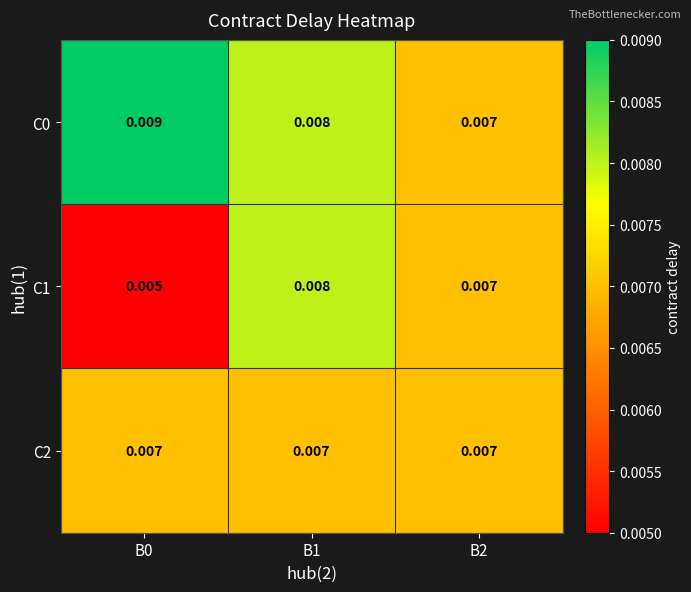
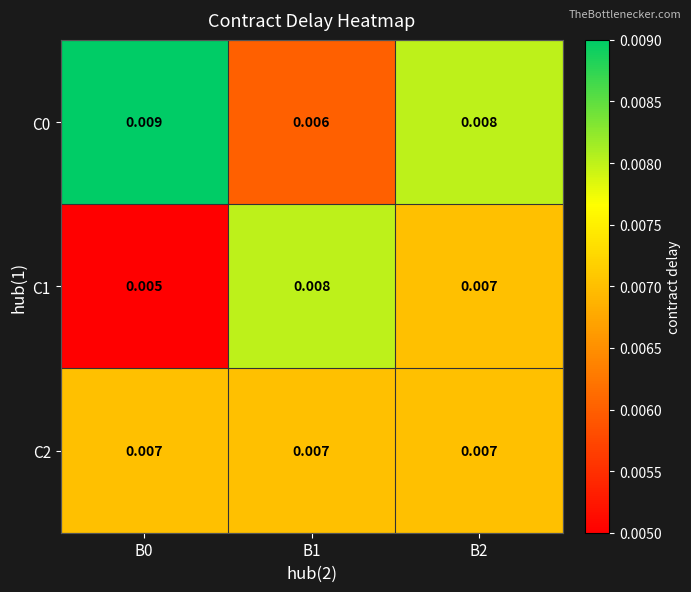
C0, B1: 0.008 -> 0.006
C0, B2: 0.007 -> 0.008
